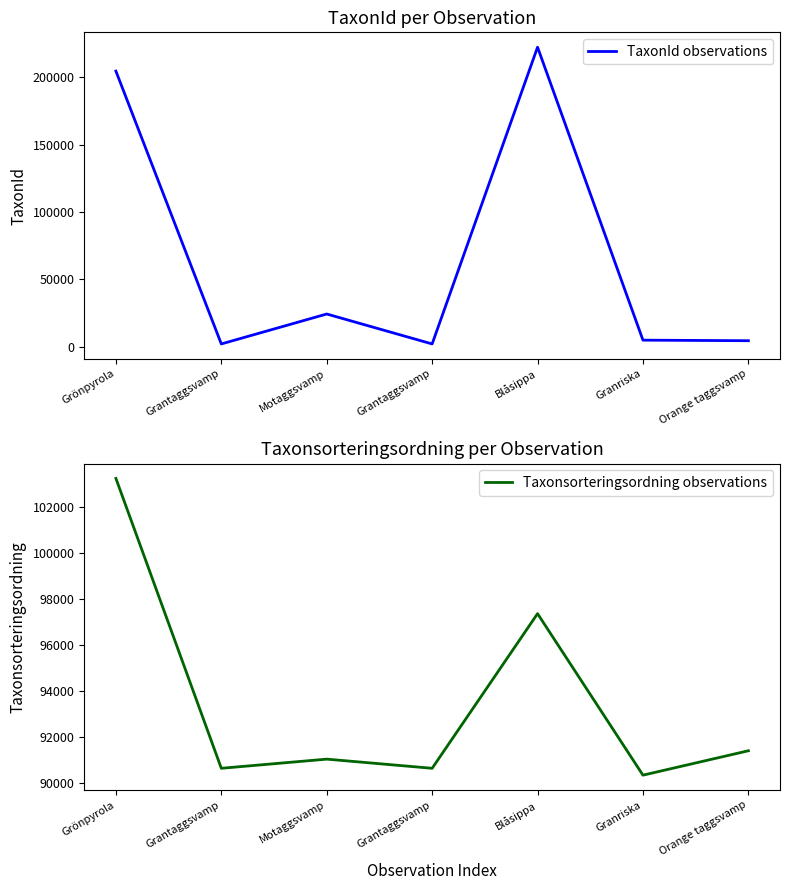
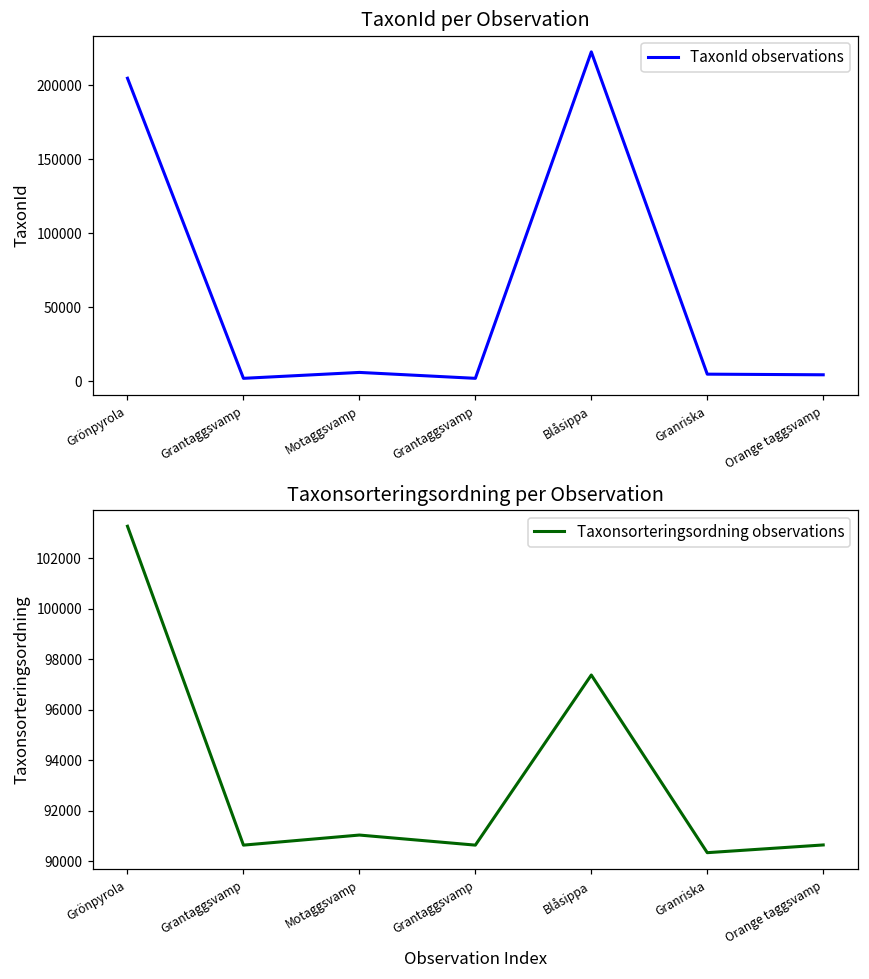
TaxonId per Observation, Motaggsvamp: 24000 -> 6000
Taxonsorteringsordning per Observation, Orange taggsvamp: 91400 -> 90600
